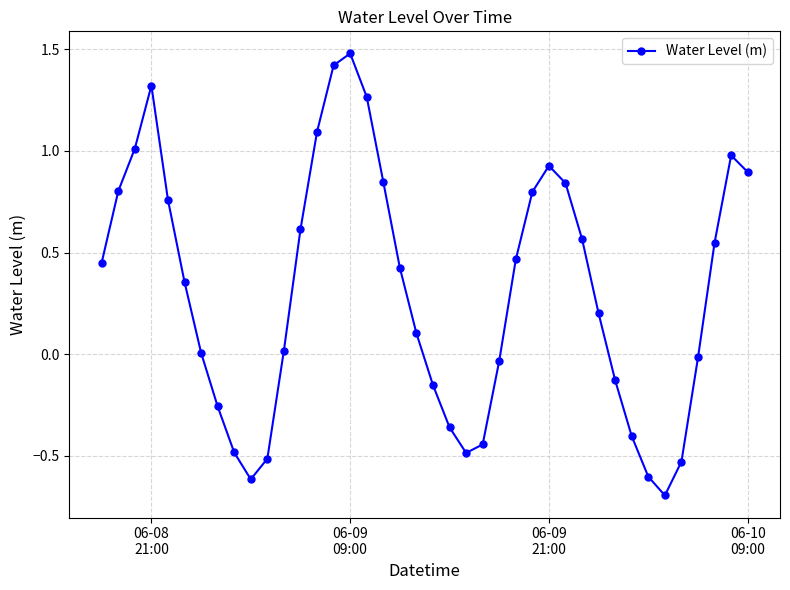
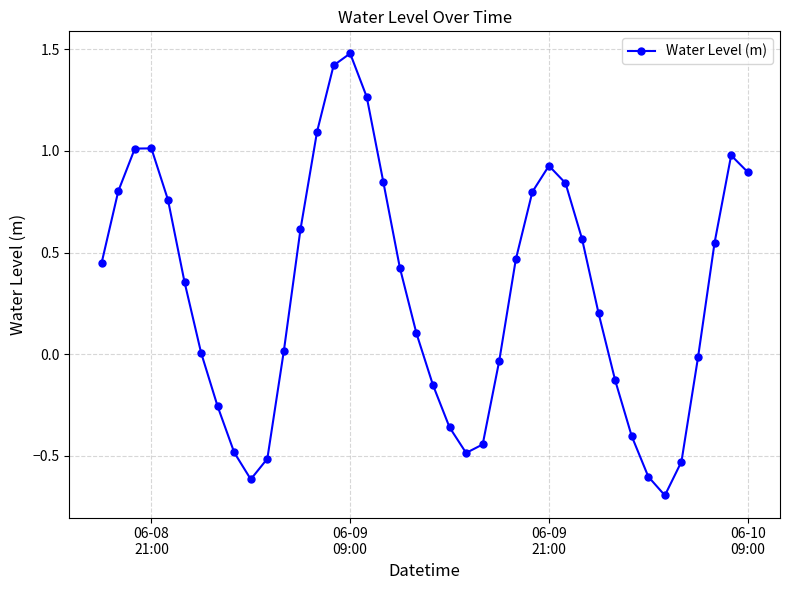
06-08 21:00: 1.32 -> 1.01
